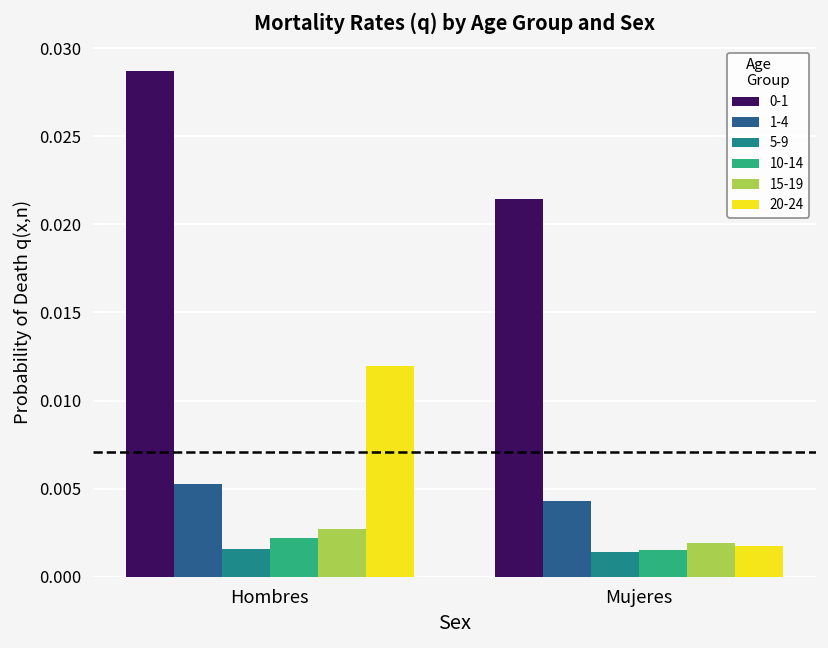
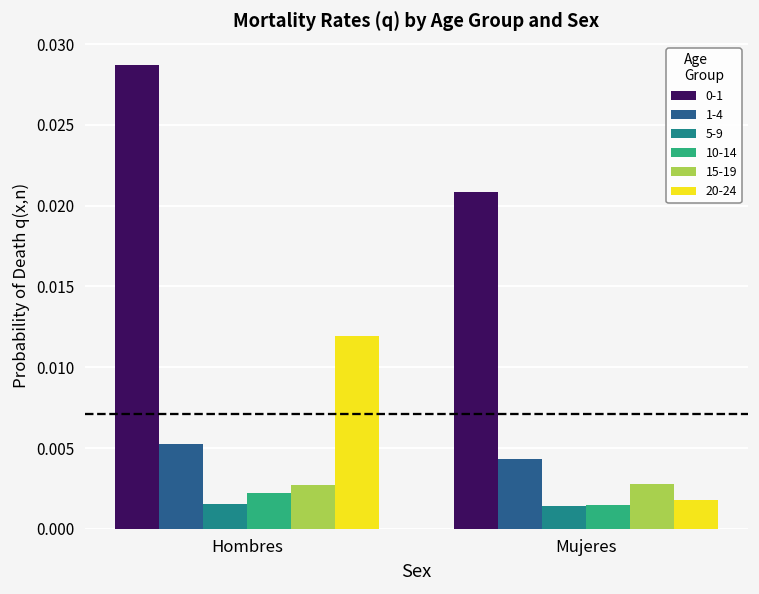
0-1, Mujeres: 0.0214 -> 0.0209
15-19, Mujeres: 0.0019 -> 0.0028
